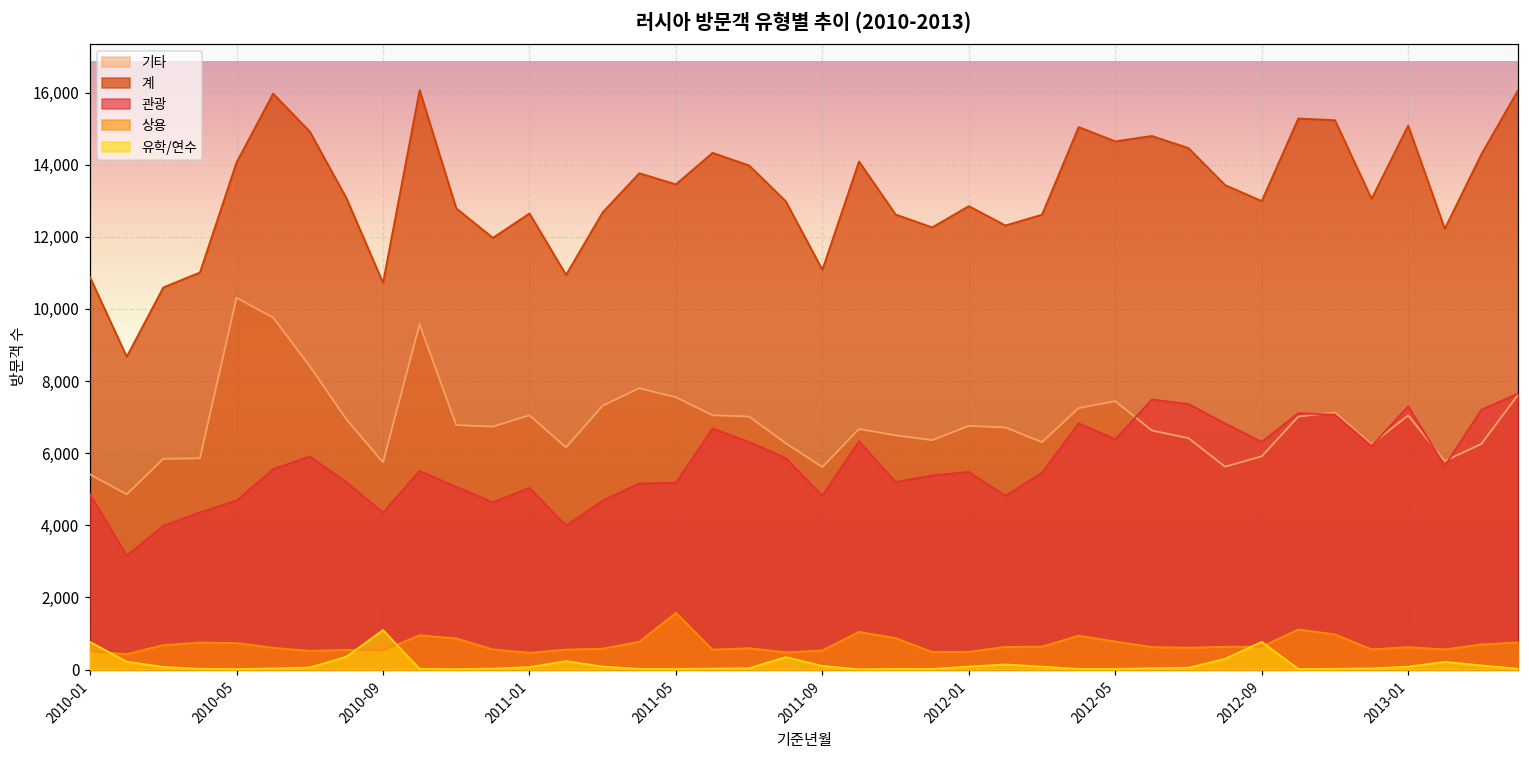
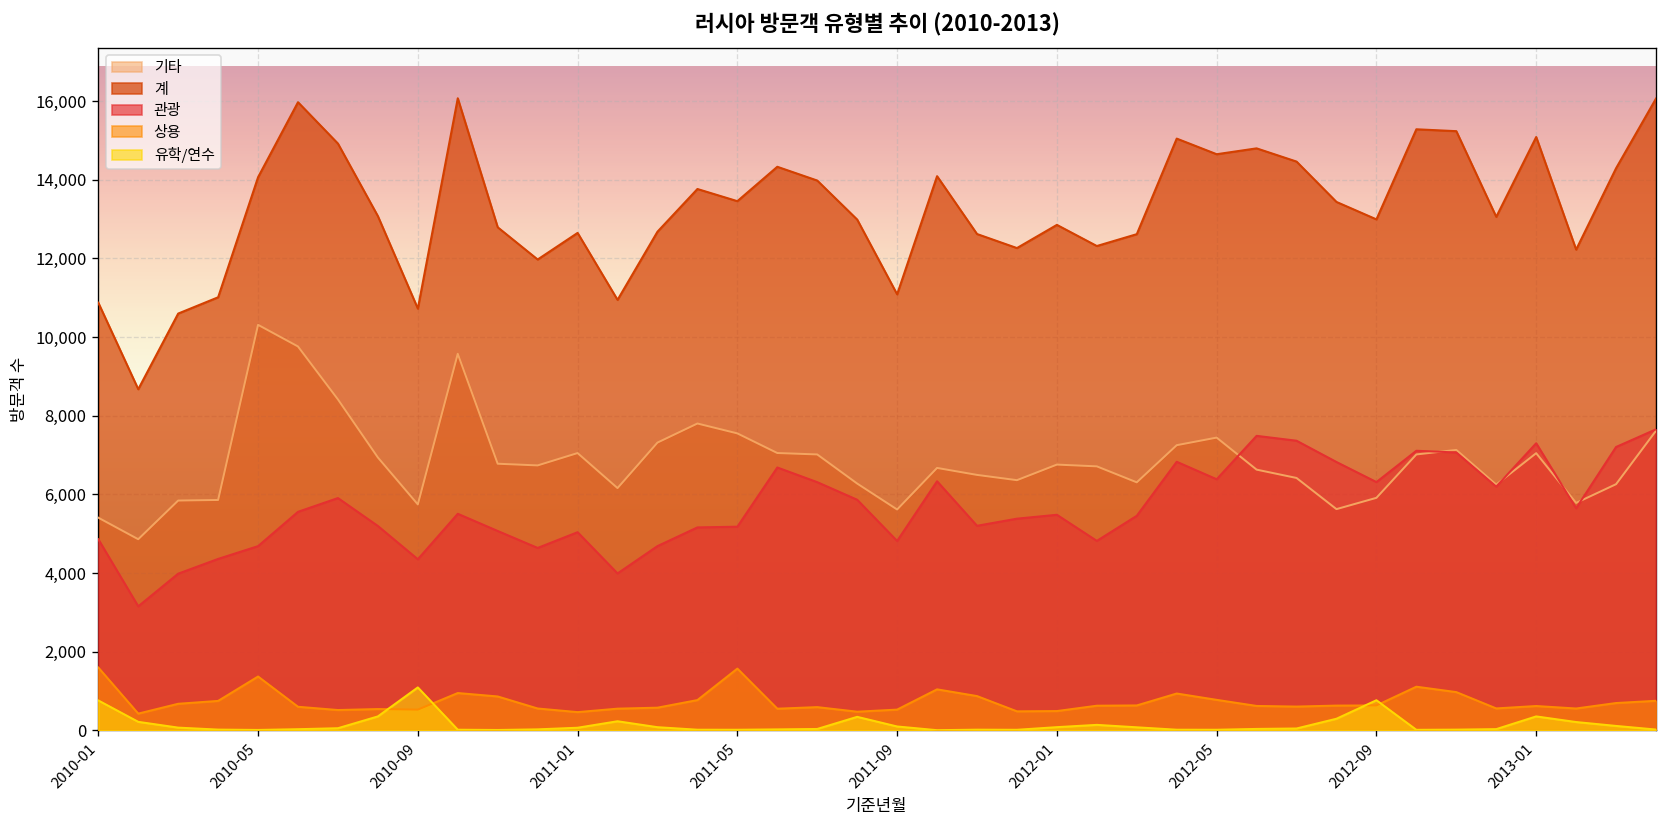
상용, 2010-01: 500 -> 1,600
상용, 2010-05: 700 -> 1,400
유학/연수, 2013-01: 100 -> 400
